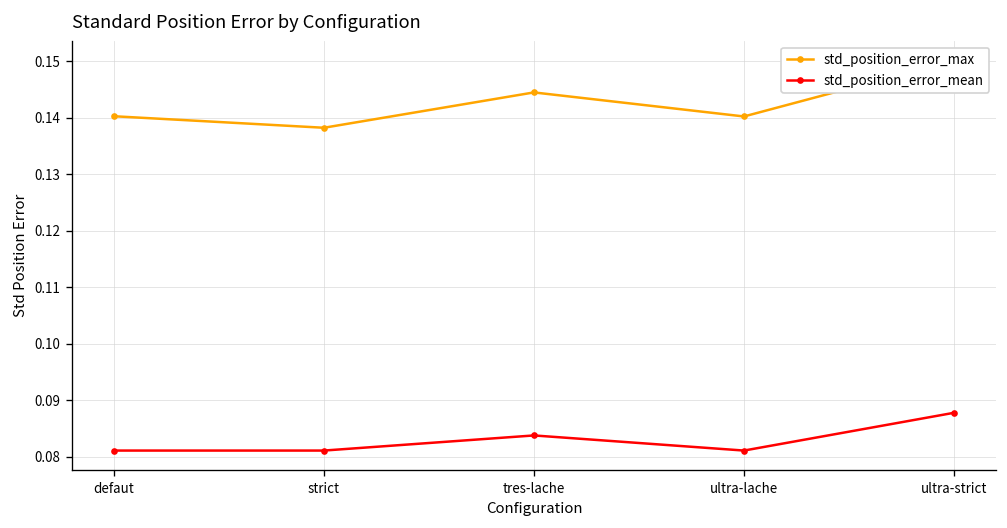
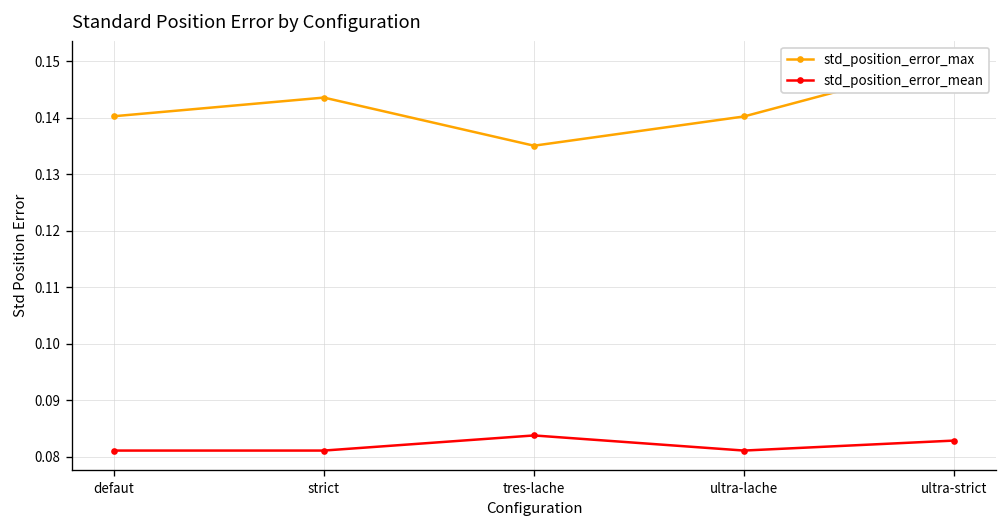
std_position_error_max, strict: 0.138 -> 0.144
std_position_error_max, tres-lache: 0.144 -> 0.135
std_position_error_mean, ultra-strict: 0.088 -> 0.083
